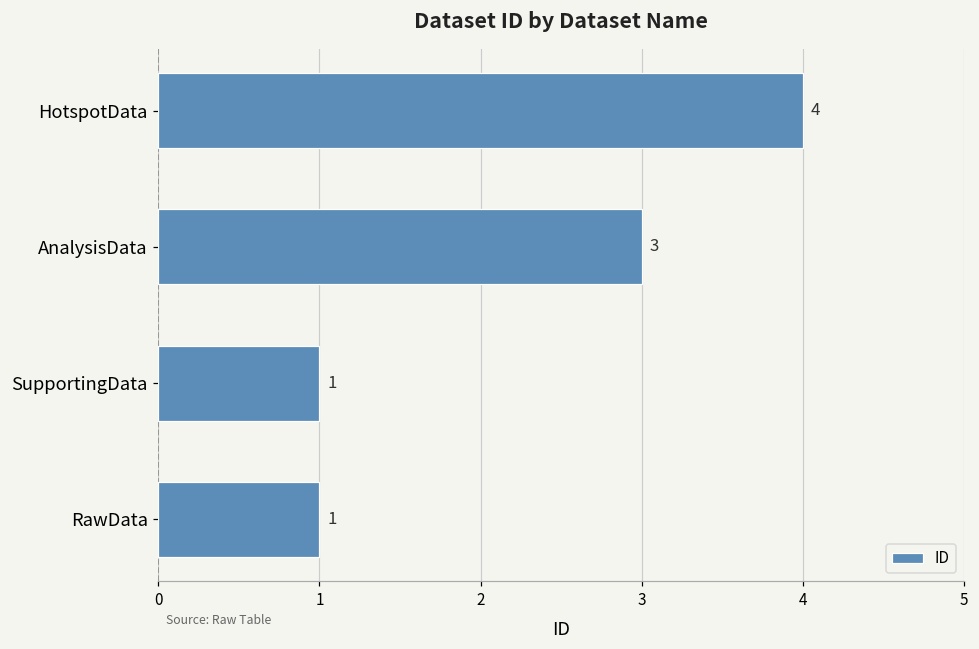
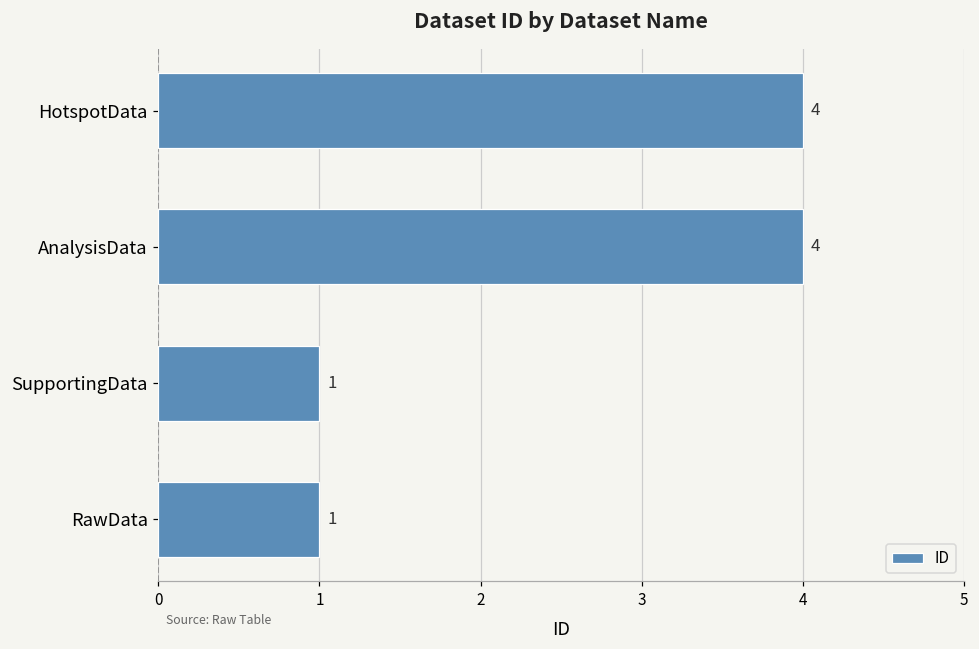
AnalysisData: 3 -> 4
